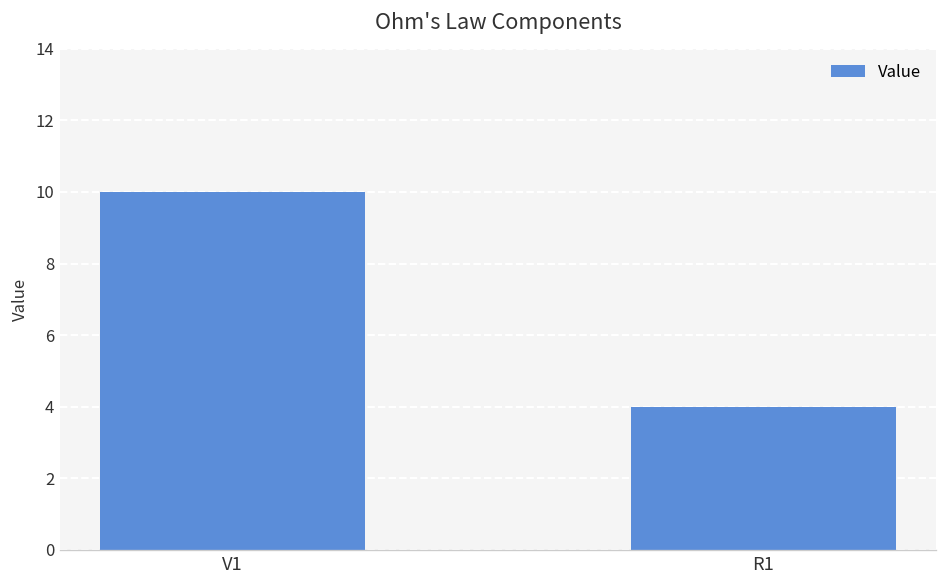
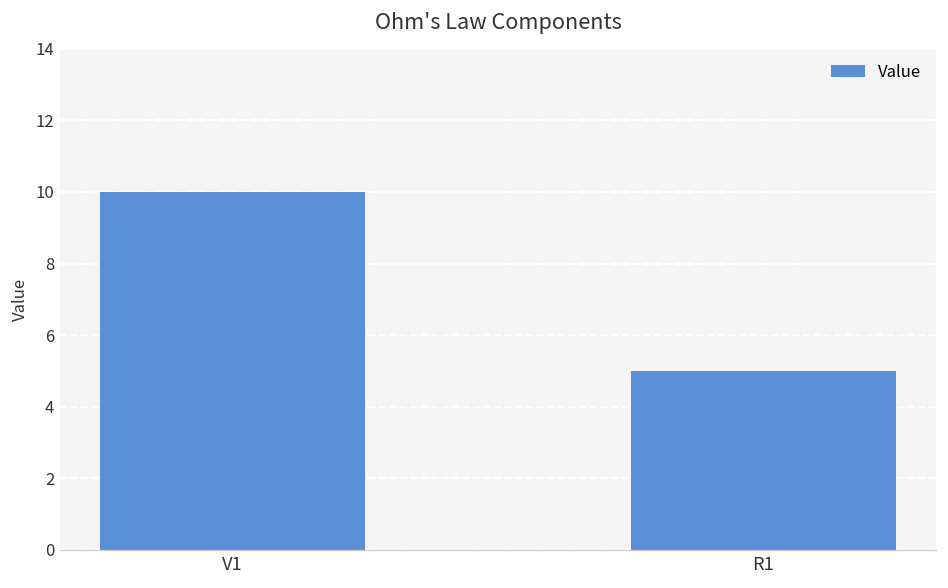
R1: 4 -> 5
